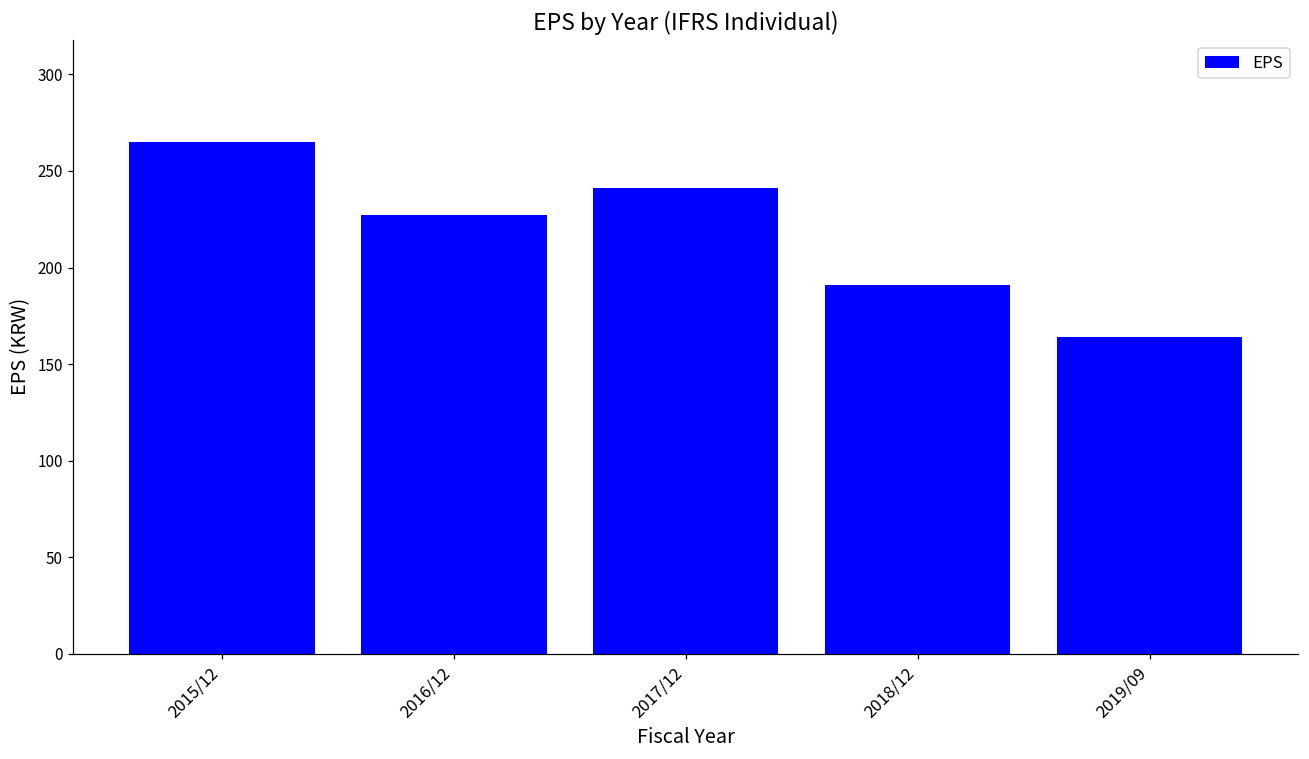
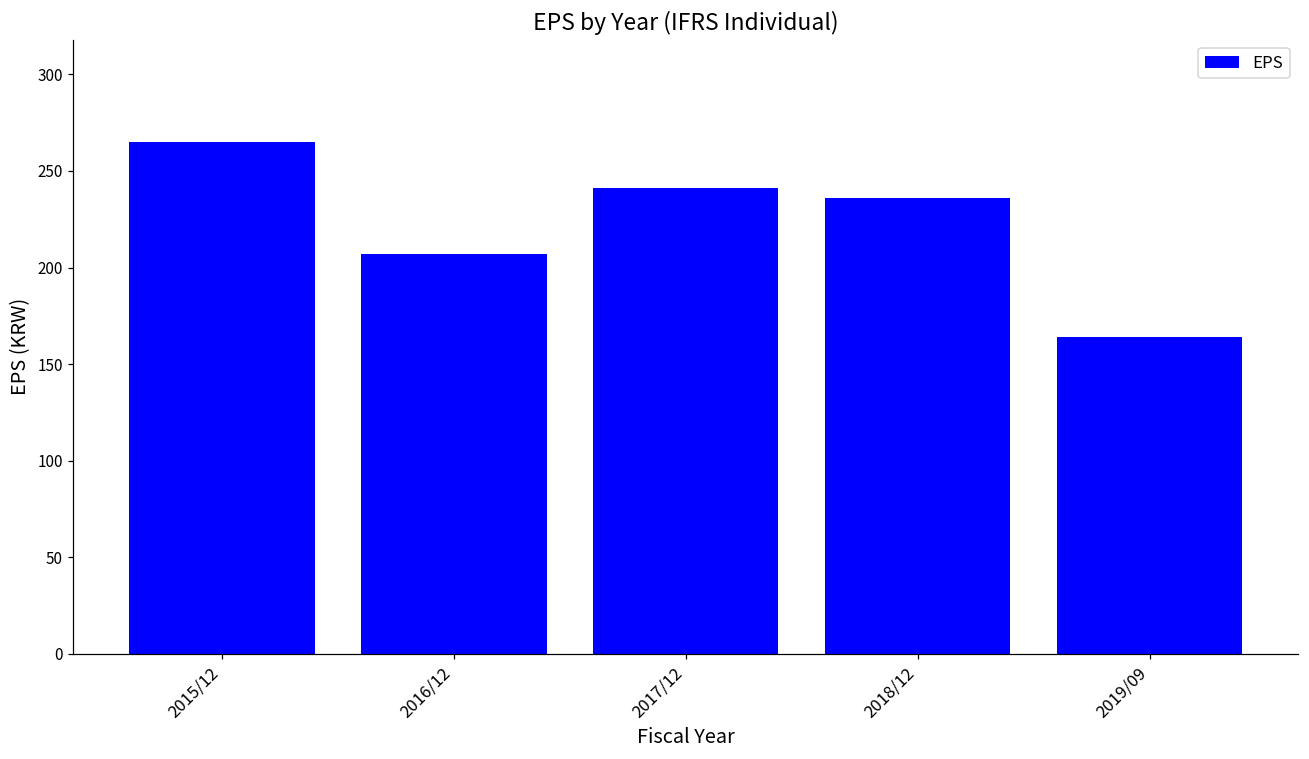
2016/12: 227 -> 207
2018/12: 191 -> 236
